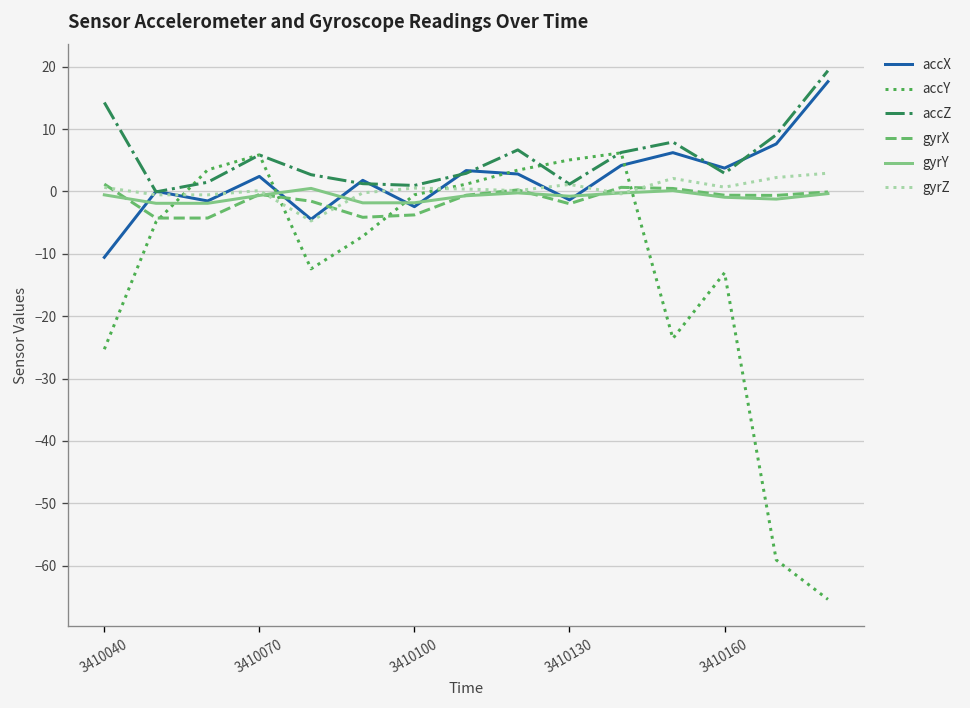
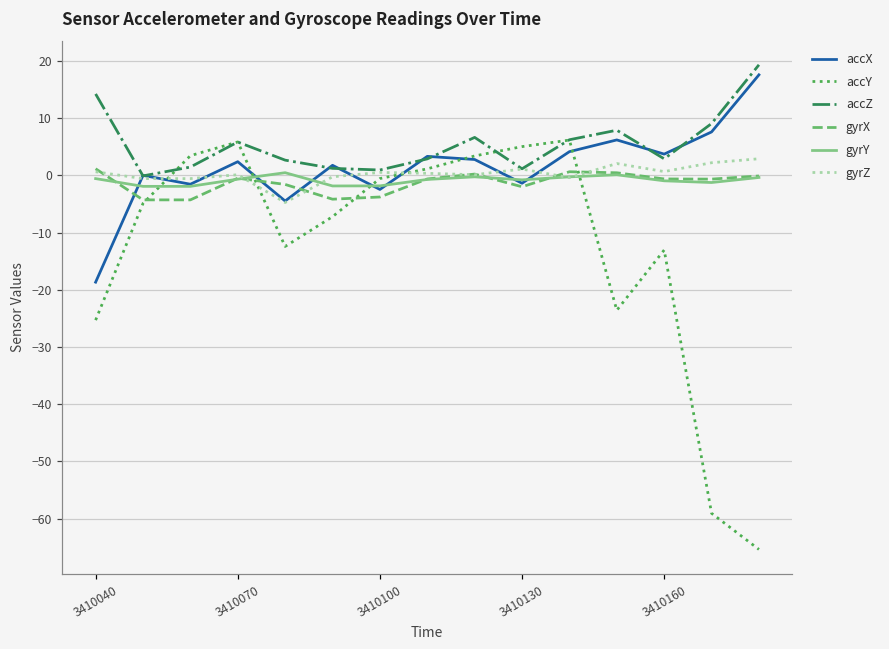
accX, 3410040: -11 -> -19
